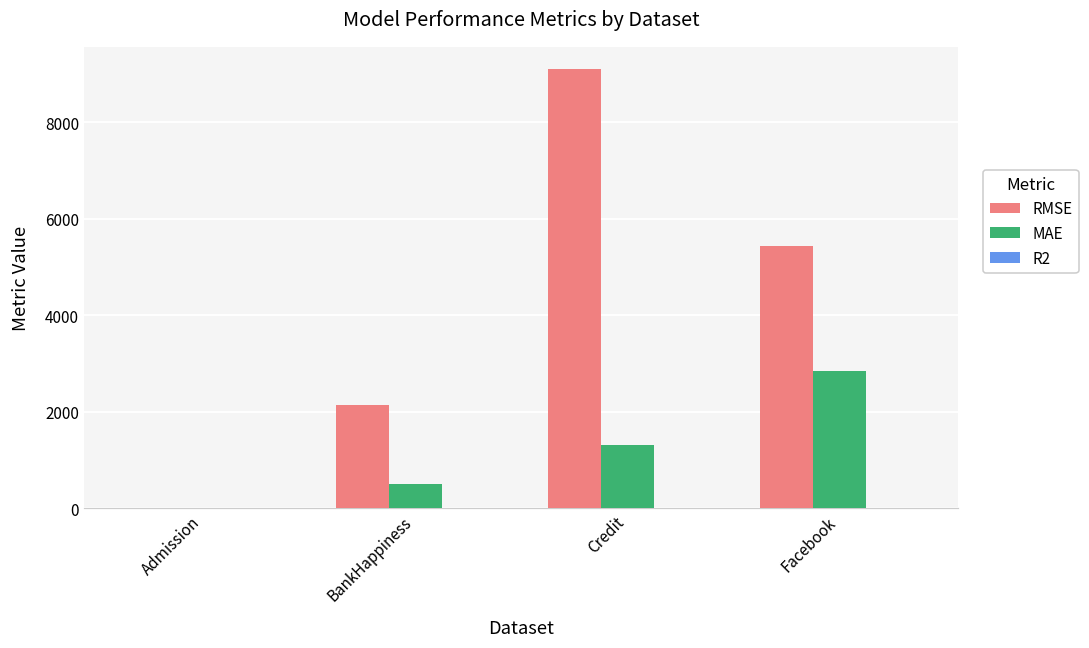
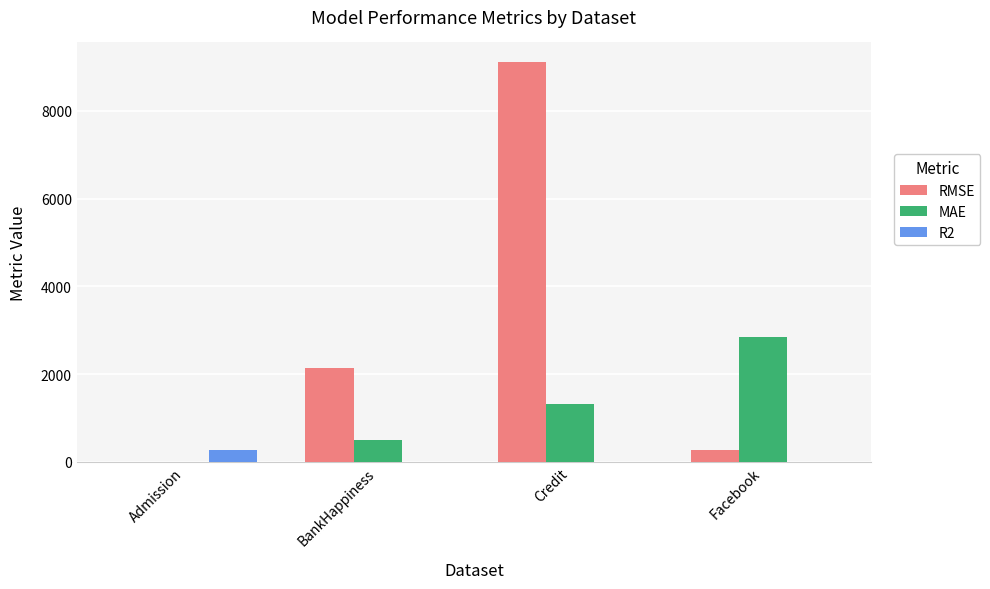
R2, Admission: 0 -> 300
RMSE, Facebook: 5400 -> 300
